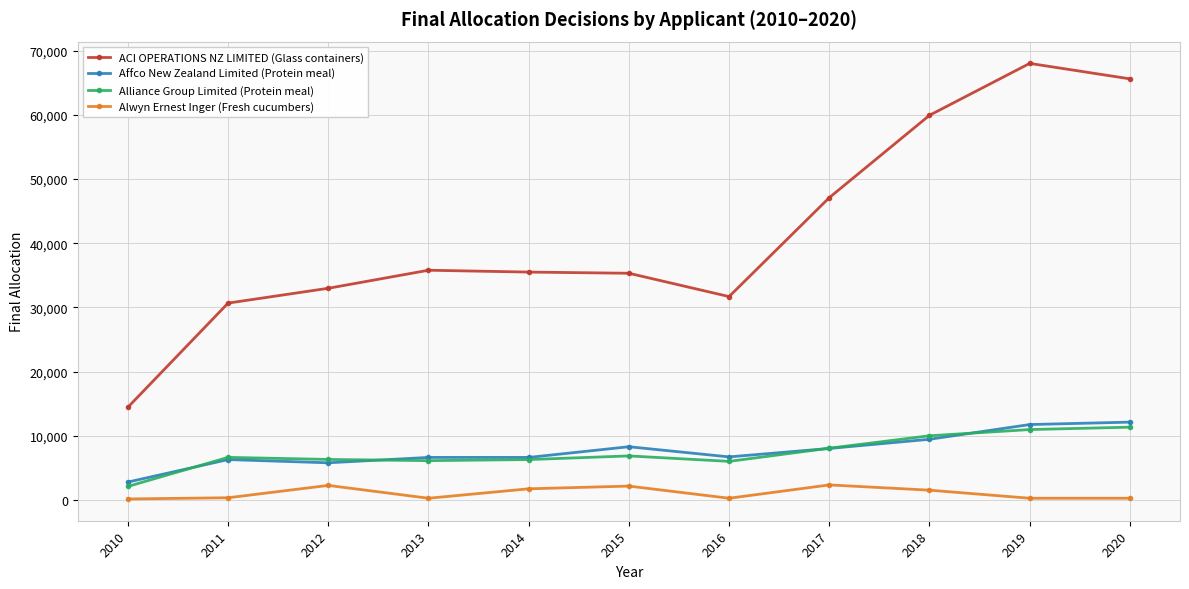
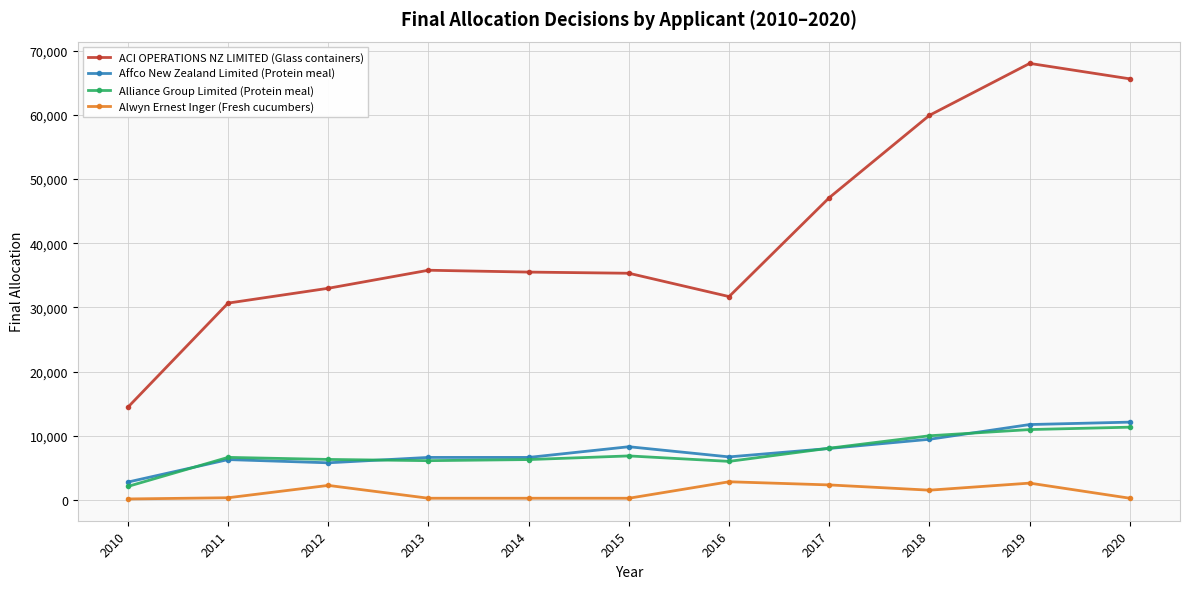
Alwyn Ernest Inger (Fresh cucumbers), 2014: 2,000 -> 0
Alwyn Ernest Inger (Fresh cucumbers), 2015: 2,000 -> 0
Alwyn Ernest Inger (Fresh cucumbers), 2016: 0 -> 3,000
Alwyn Ernest Inger (Fresh cucumbers), 2019: 0 -> 3,000
